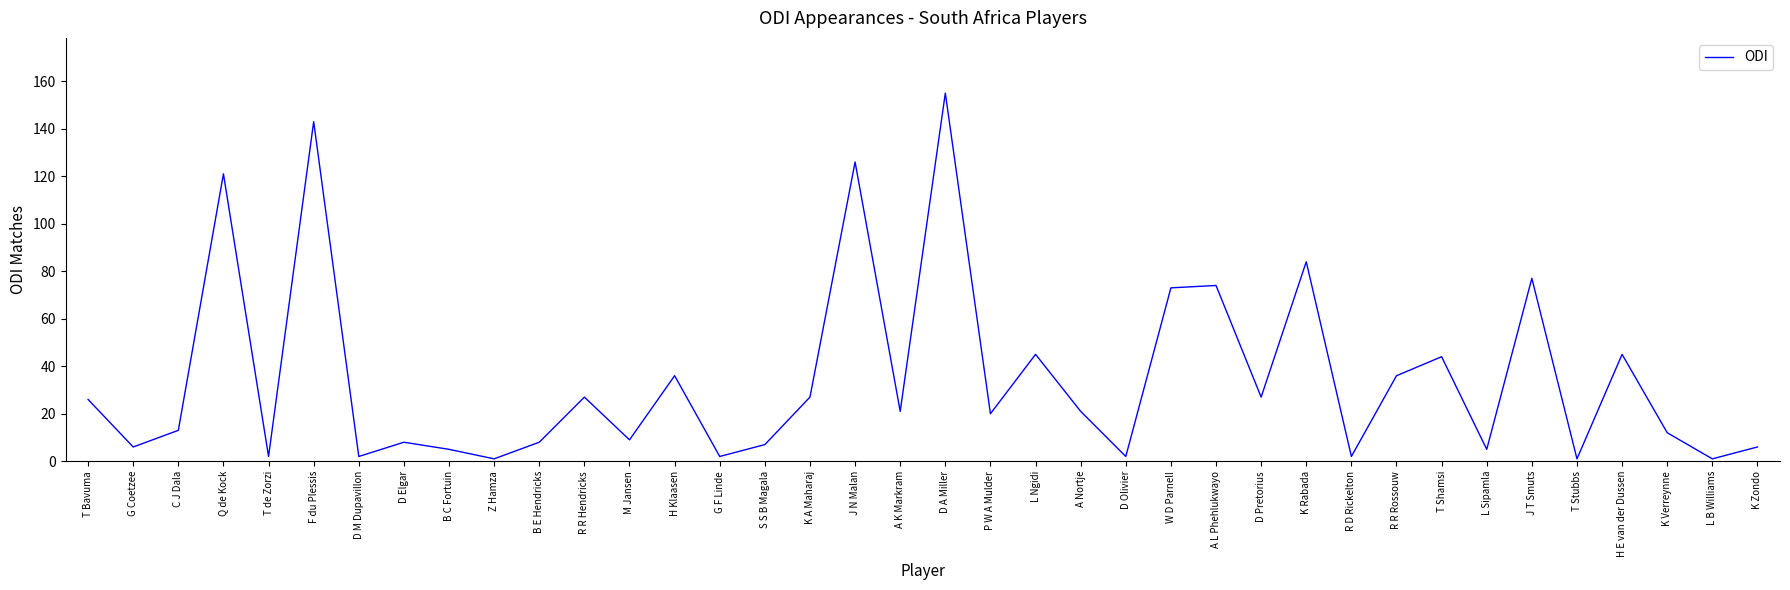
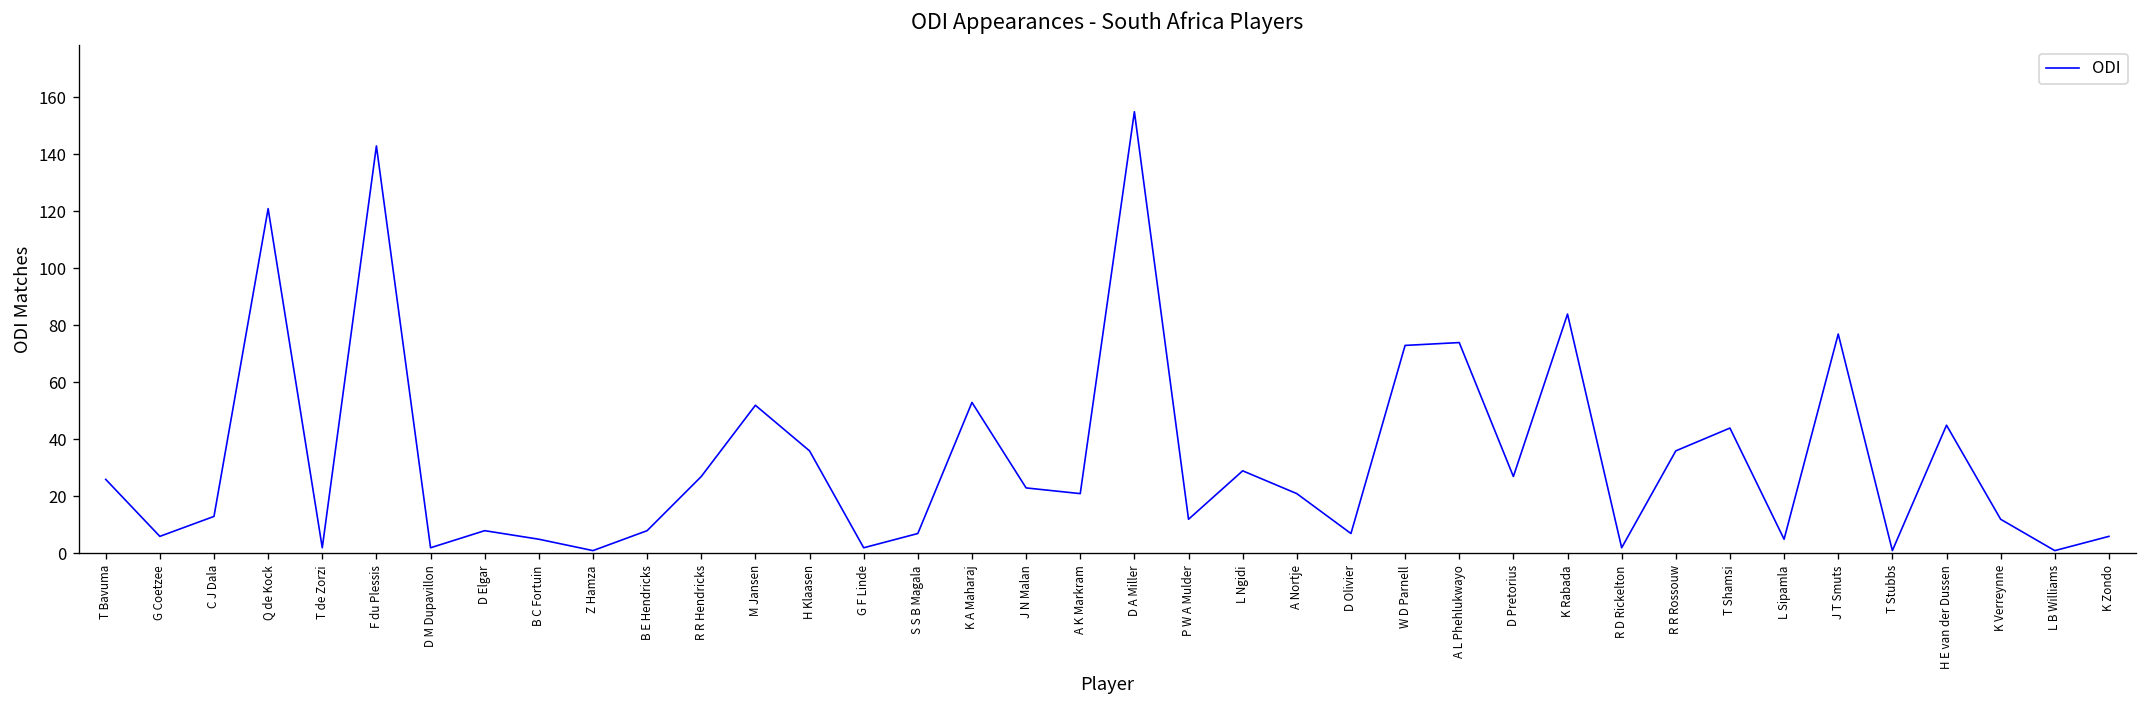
M Jansen: 9 -> 52
K A Maharaj: 27 -> 53
J N Malan: 126 -> 23
P W A Mulder: 20 -> 12
L Ngidi: 45 -> 29
D Olivier: 2 -> 7
